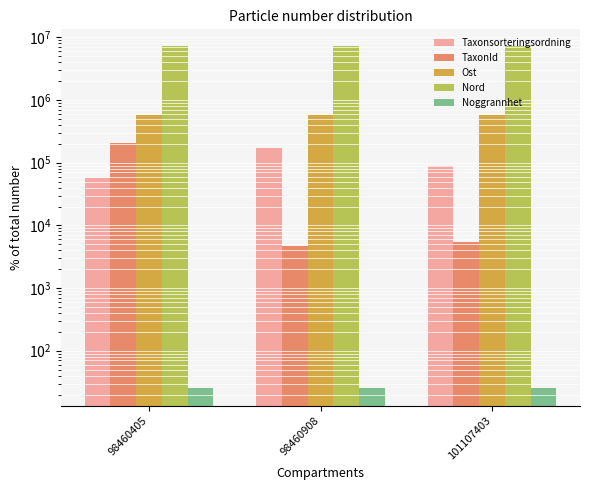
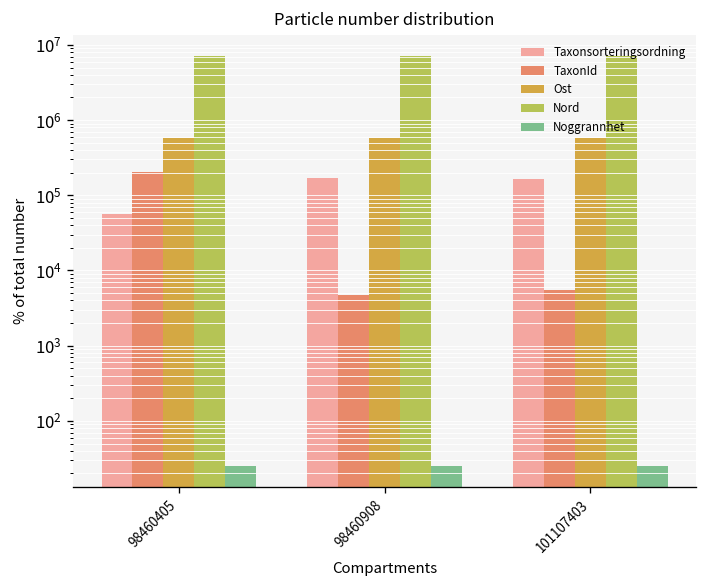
Taxonsorteringsordning, 101107403: 90000 -> 170000
